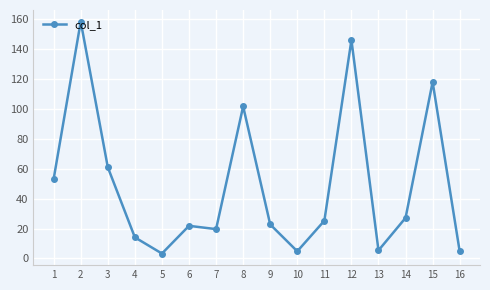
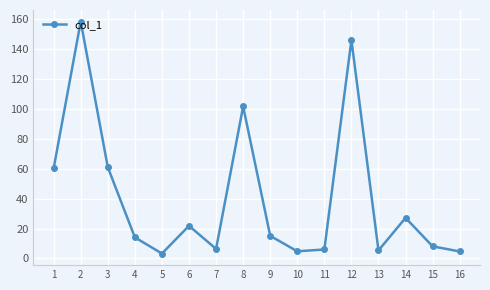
1: 53 -> 60
7: 20 -> 6
9: 23 -> 15
11: 25 -> 6
15: 118 -> 8
